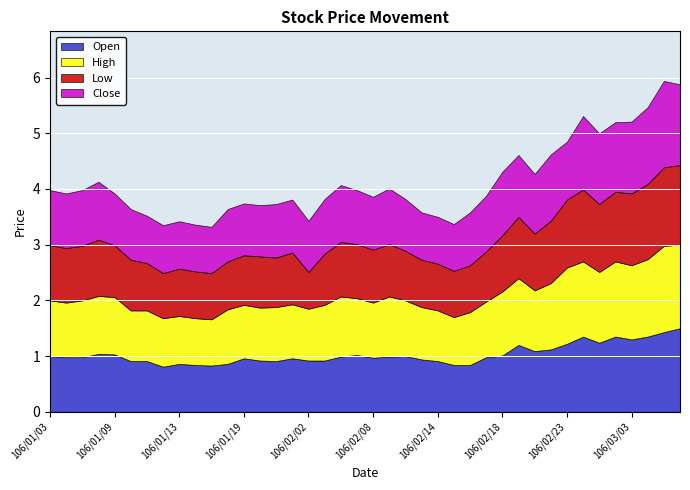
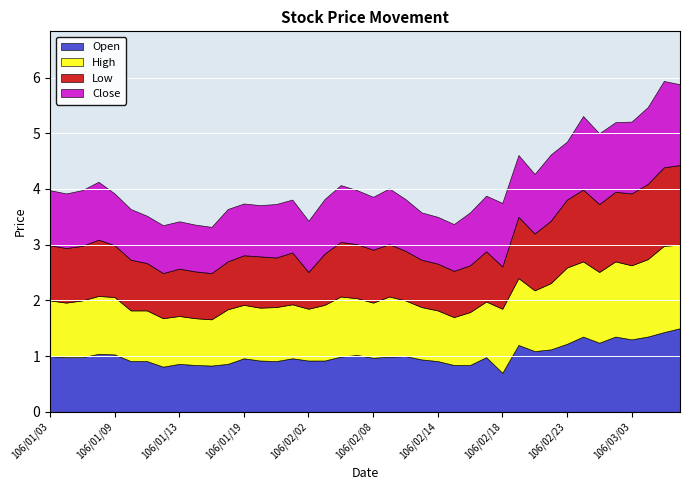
Open, 106/02/18: 1.0 -> 0.7
Low, 106/02/18: 1.0 -> 0.8
